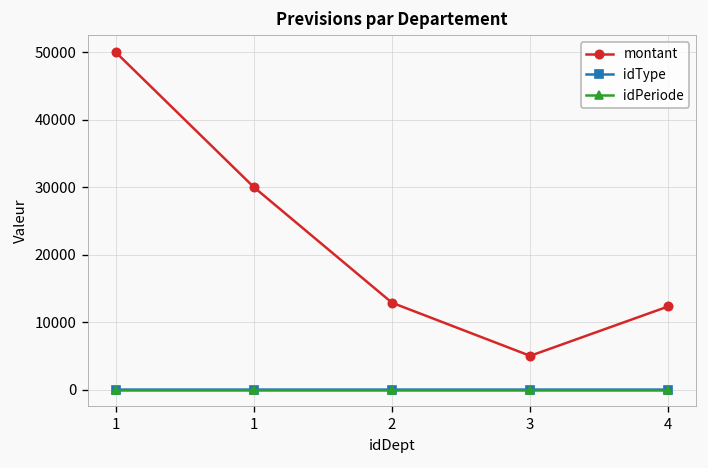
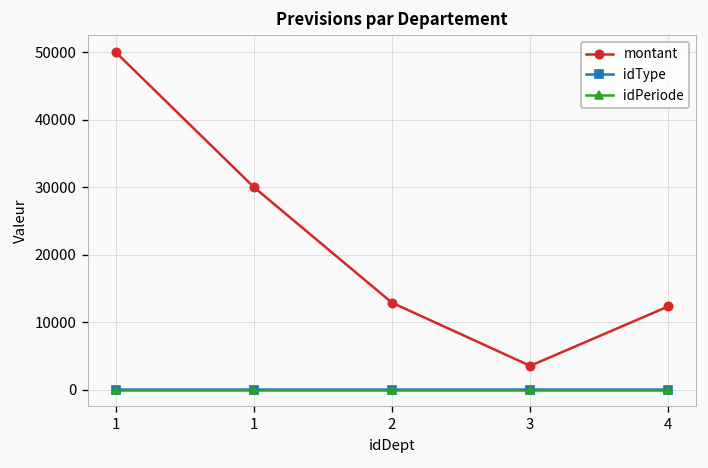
montant, 3: 5000 -> 4000
